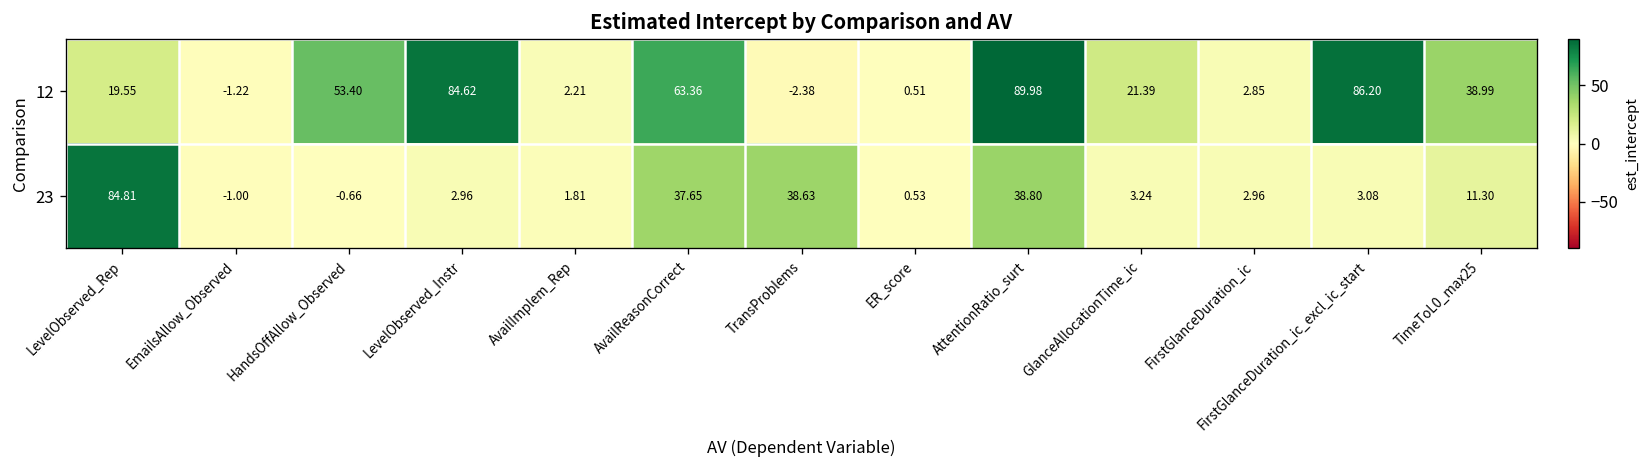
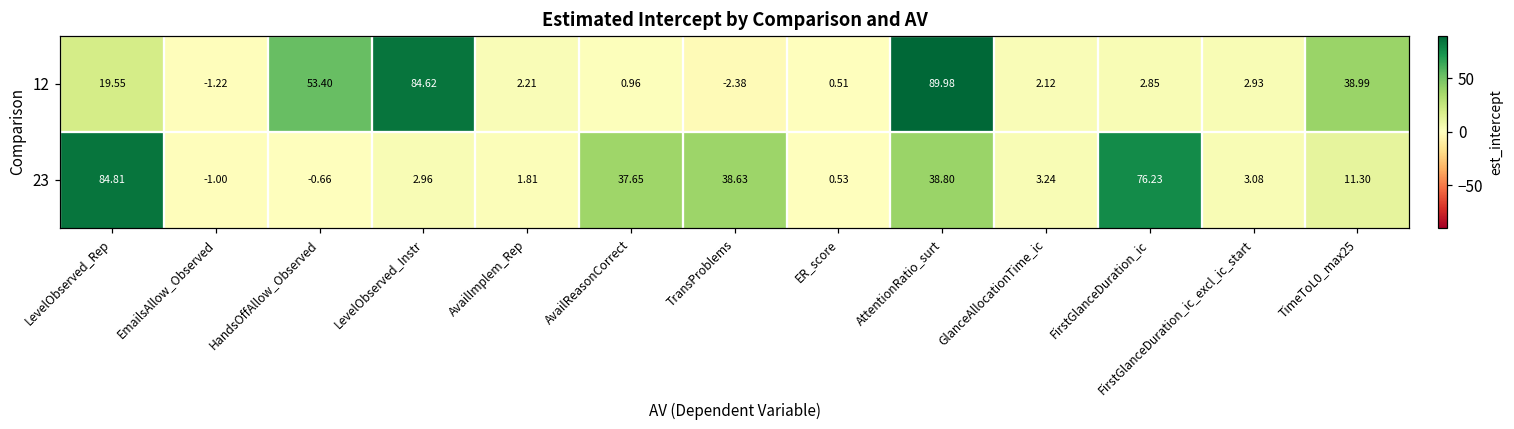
12, AvailReasonCorrect: 63.36 -> 0.96
12, GlanceAllocationTime_ic: 21.39 -> 2.12
12, FirstGlanceDuration_ic_excl_ic_start: 86.20 -> 2.93
23, FirstGlanceDuration_ic: 2.96 -> 76.23
